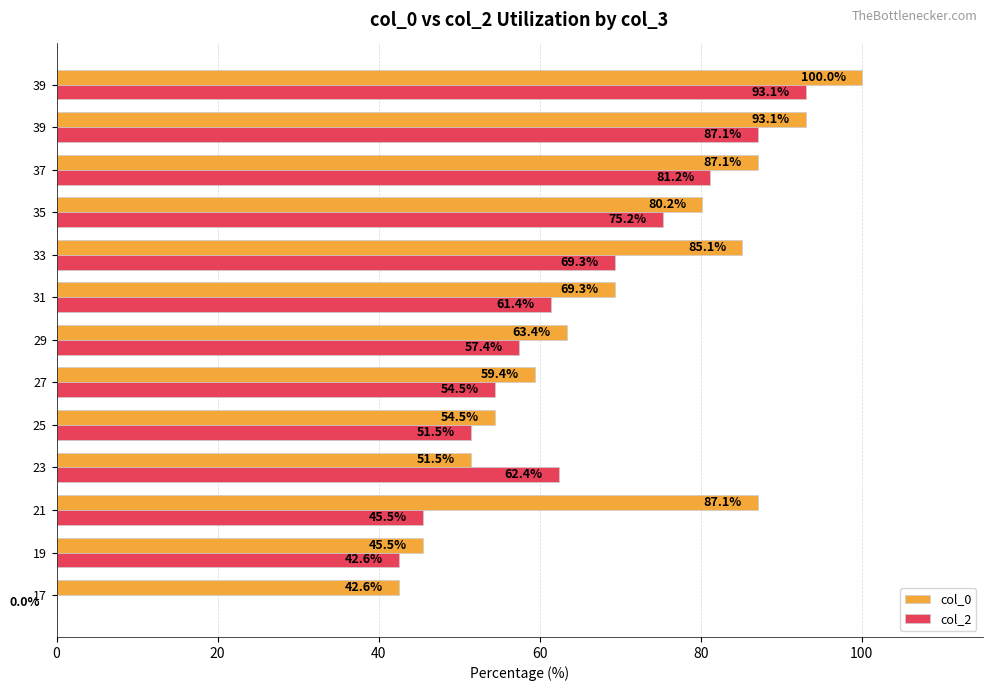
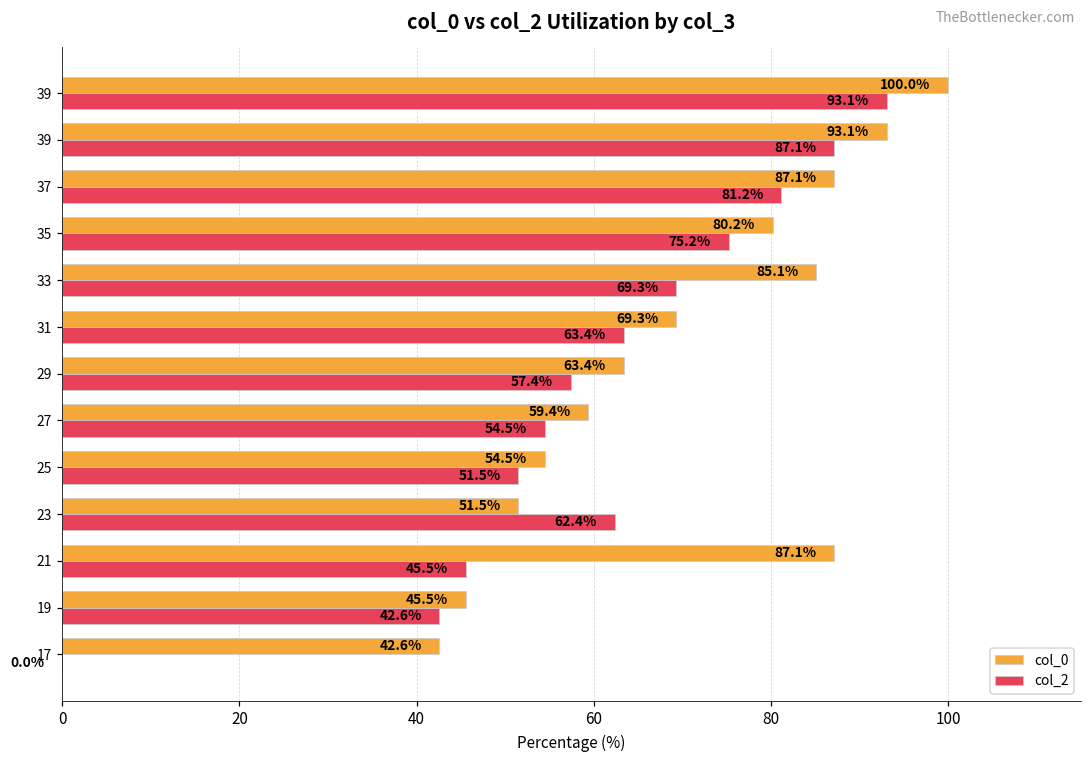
col_2, 31: 61.4% -> 63.4%
